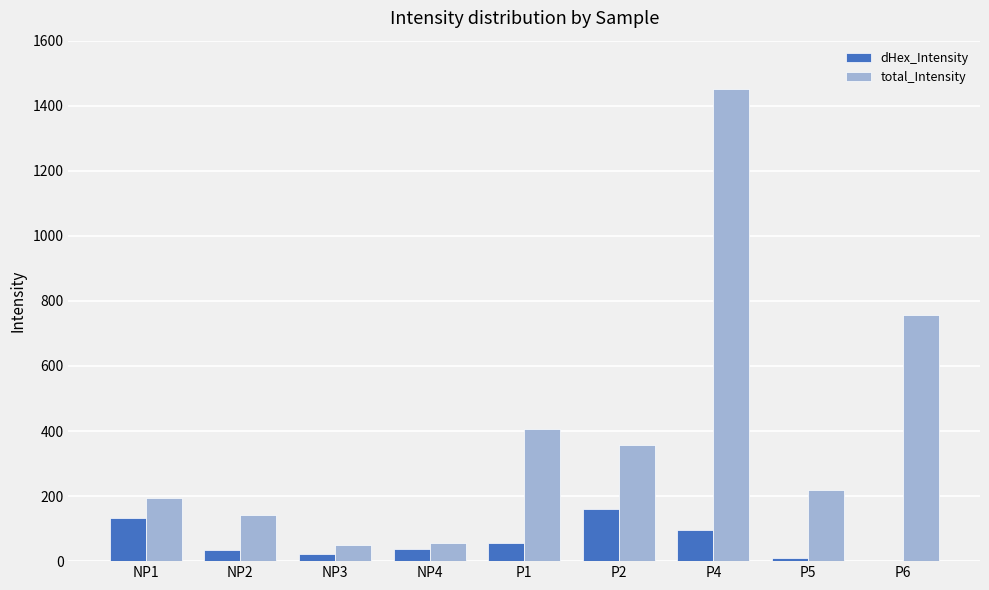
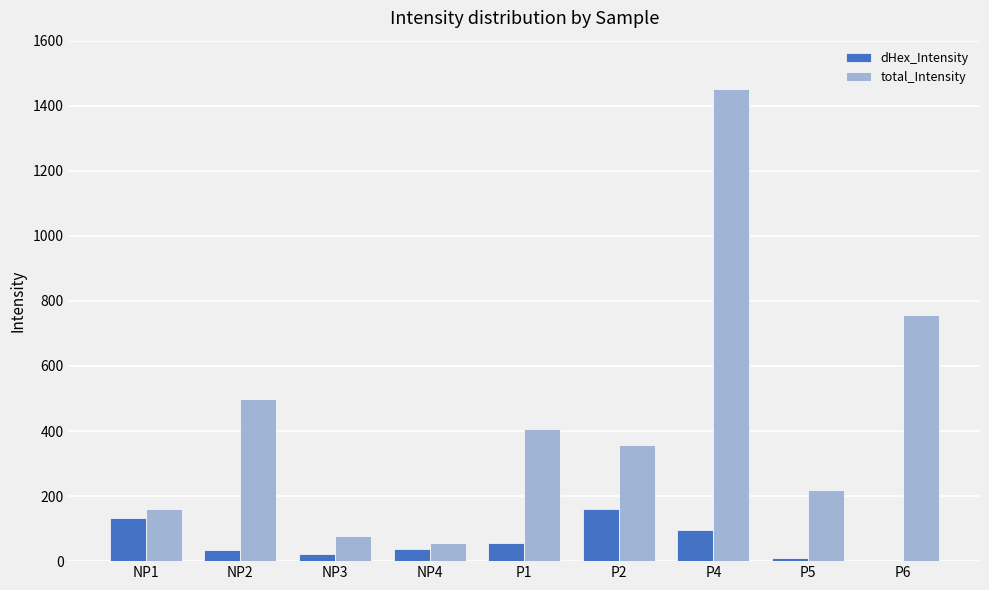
total_Intensity, NP1: 200 -> 160
total_Intensity, NP2: 140 -> 500
total_Intensity, NP3: 50 -> 80
